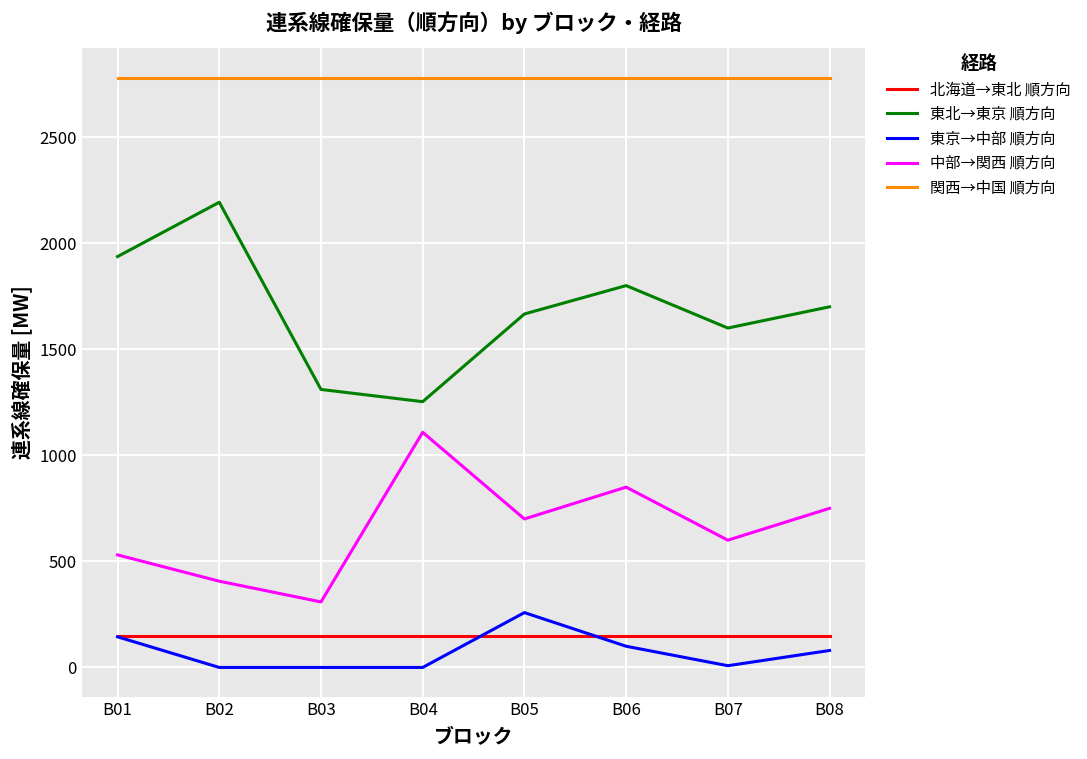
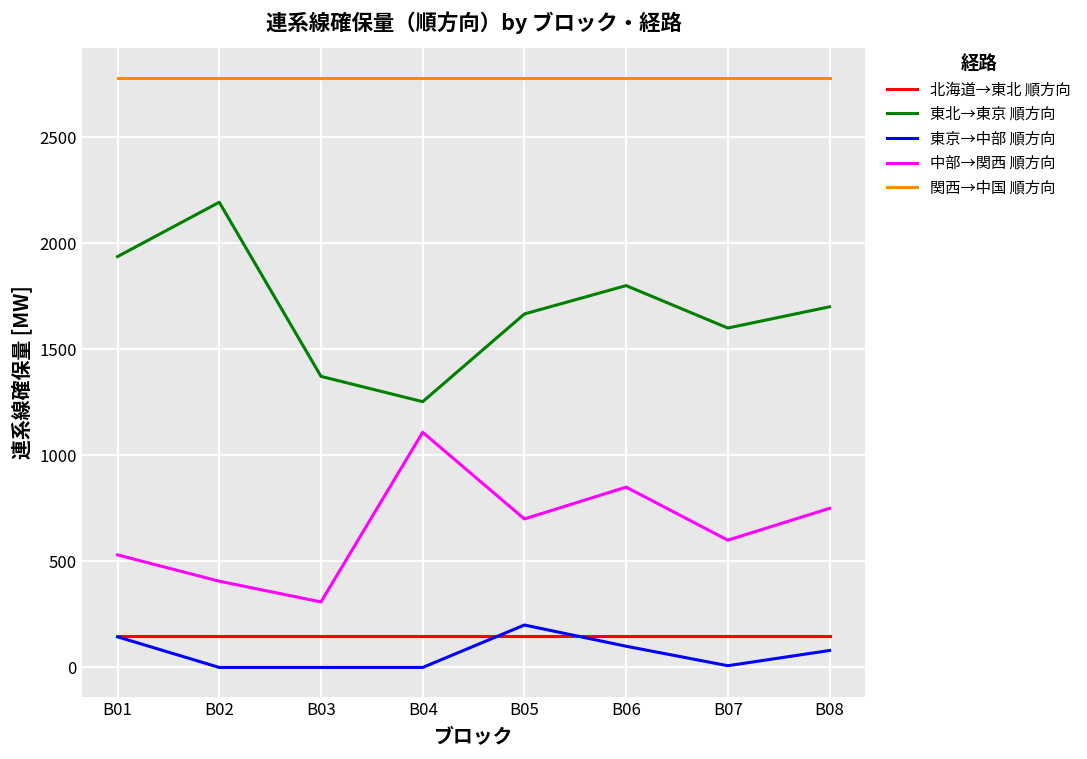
東北→東京 順方向, B03: 1310 -> 1370
東京→中部 順方向, B05: 260 -> 200
